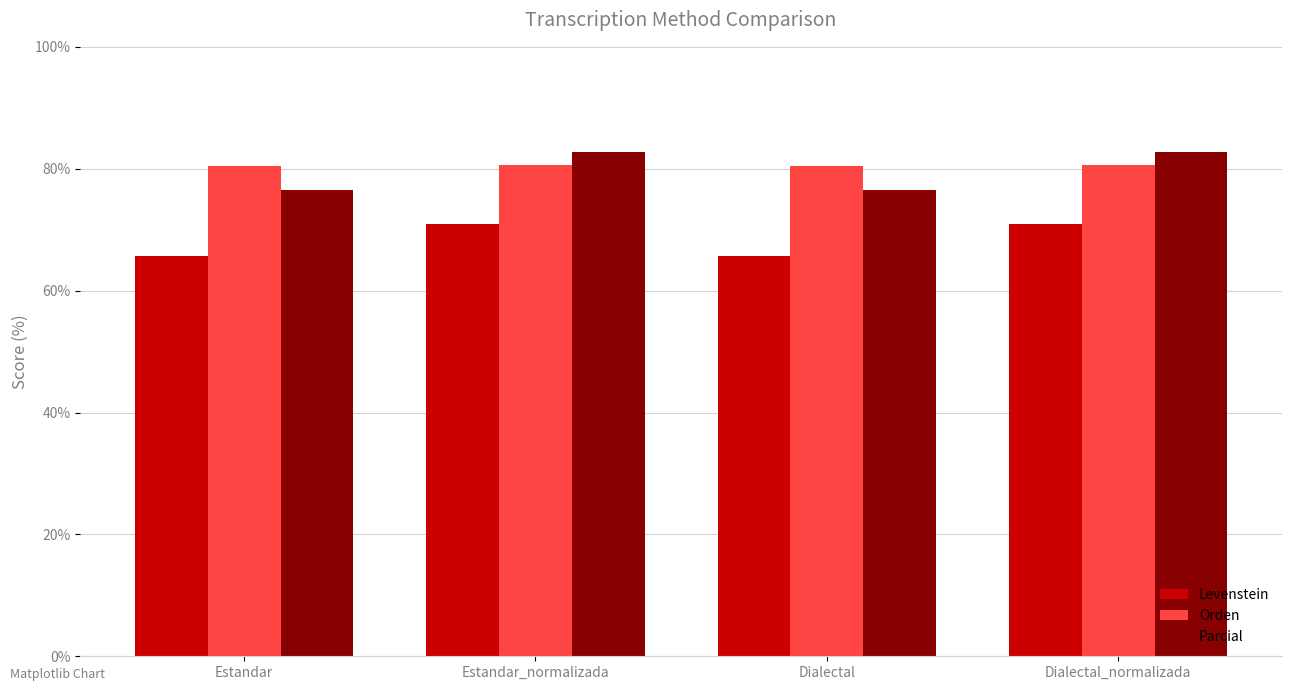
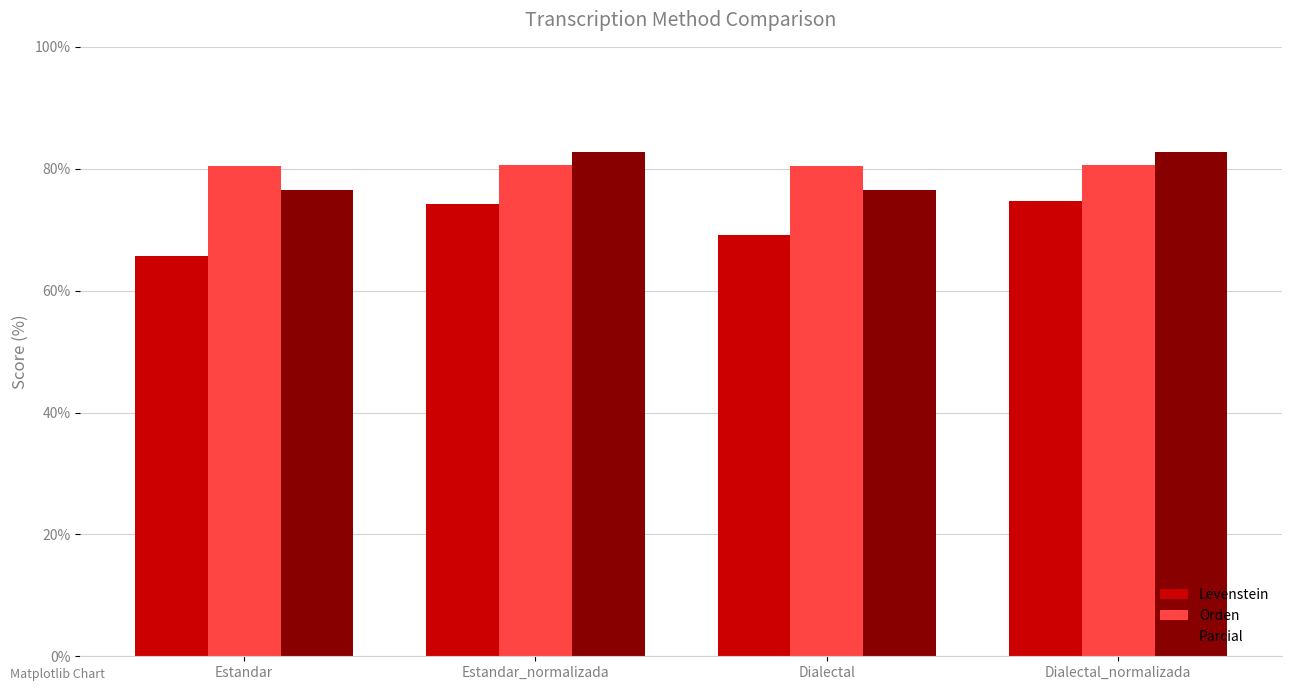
Levenstein, Estandar_normalizada: 71% -> 74%
Levenstein, Dialectal: 66% -> 69%
Levenstein, Dialectal_normalizada: 71% -> 75%
